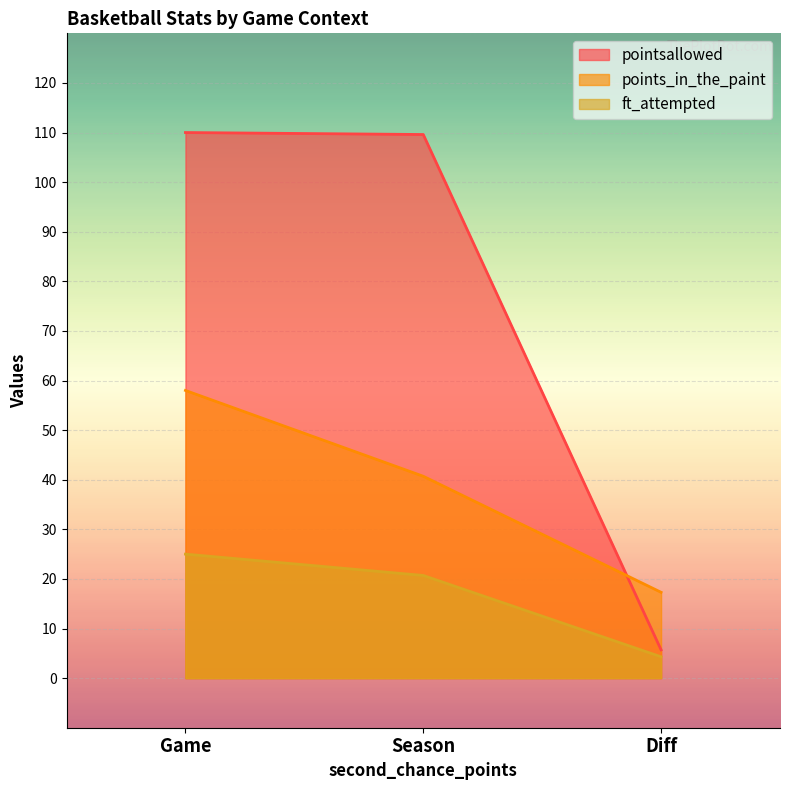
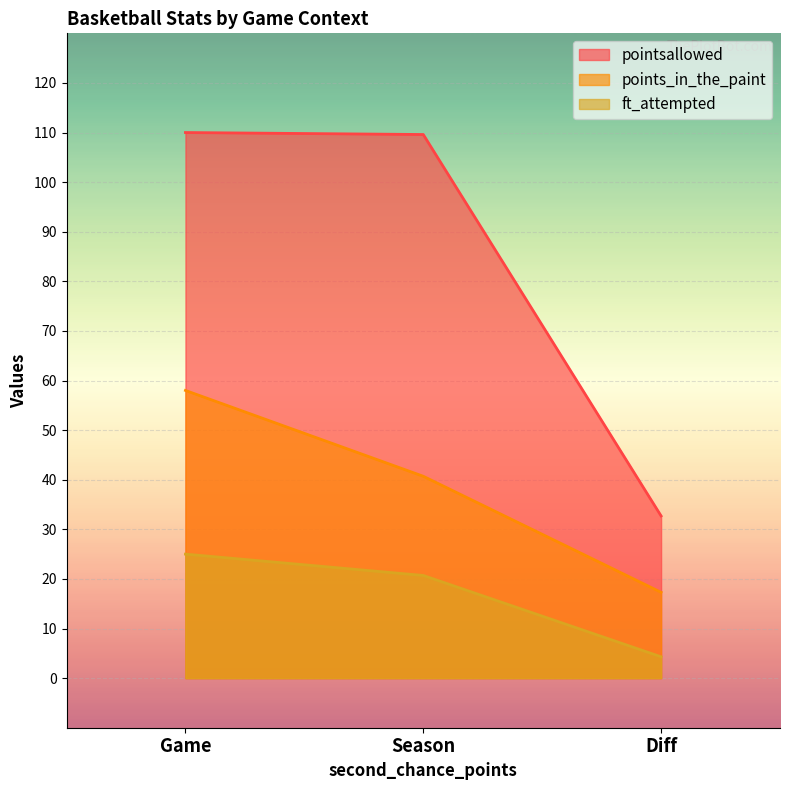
pointsallowed, Diff: 6 -> 33
